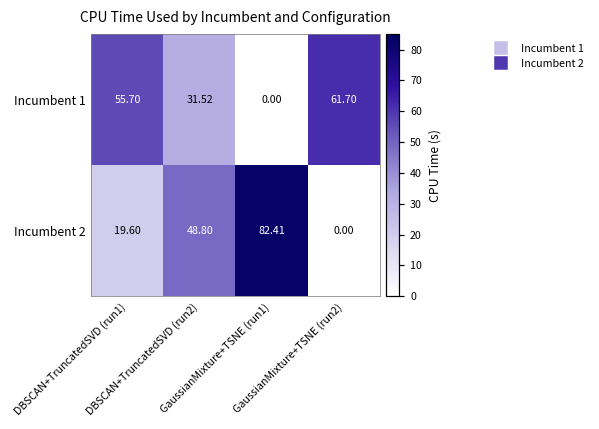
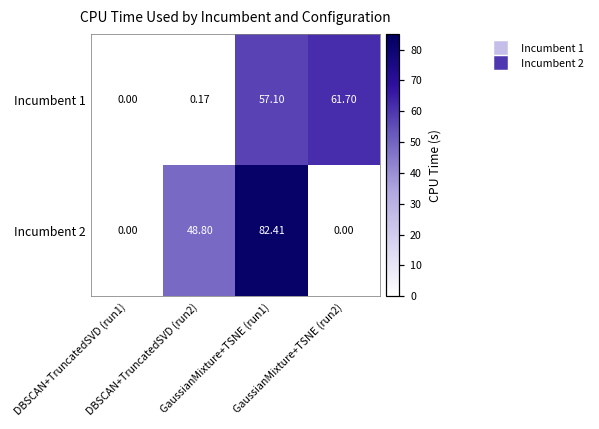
Incumbent 1, DBSCAN+TruncatedSVD (run1): 55.70 -> 0.00
Incumbent 1, DBSCAN+TruncatedSVD (run2): 31.52 -> 0.17
Incumbent 1, GaussianMixture+TSNE (run1): 0.00 -> 57.10
Incumbent 2, DBSCAN+TruncatedSVD (run1): 19.60 -> 0.00
